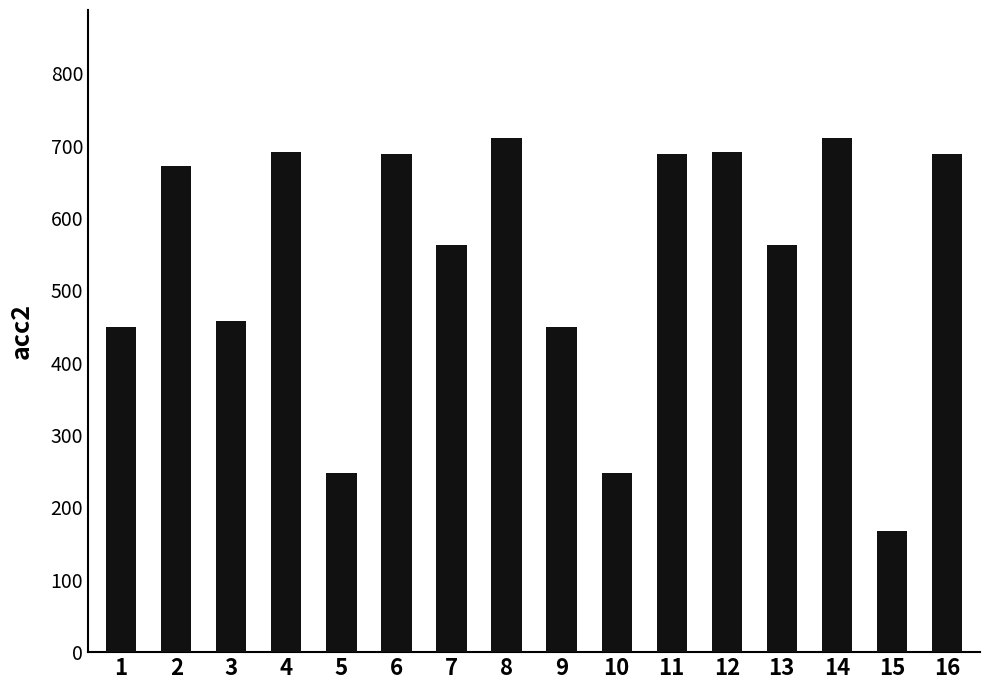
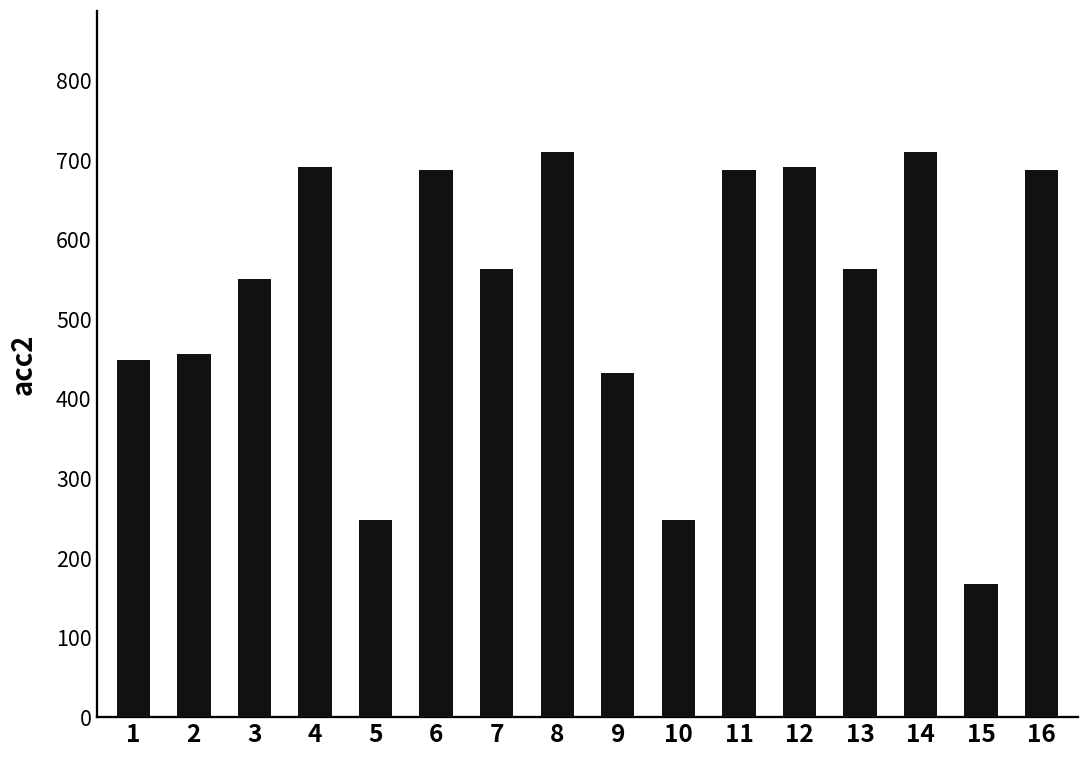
2: 670 -> 460
3: 460 -> 550
9: 450 -> 430
